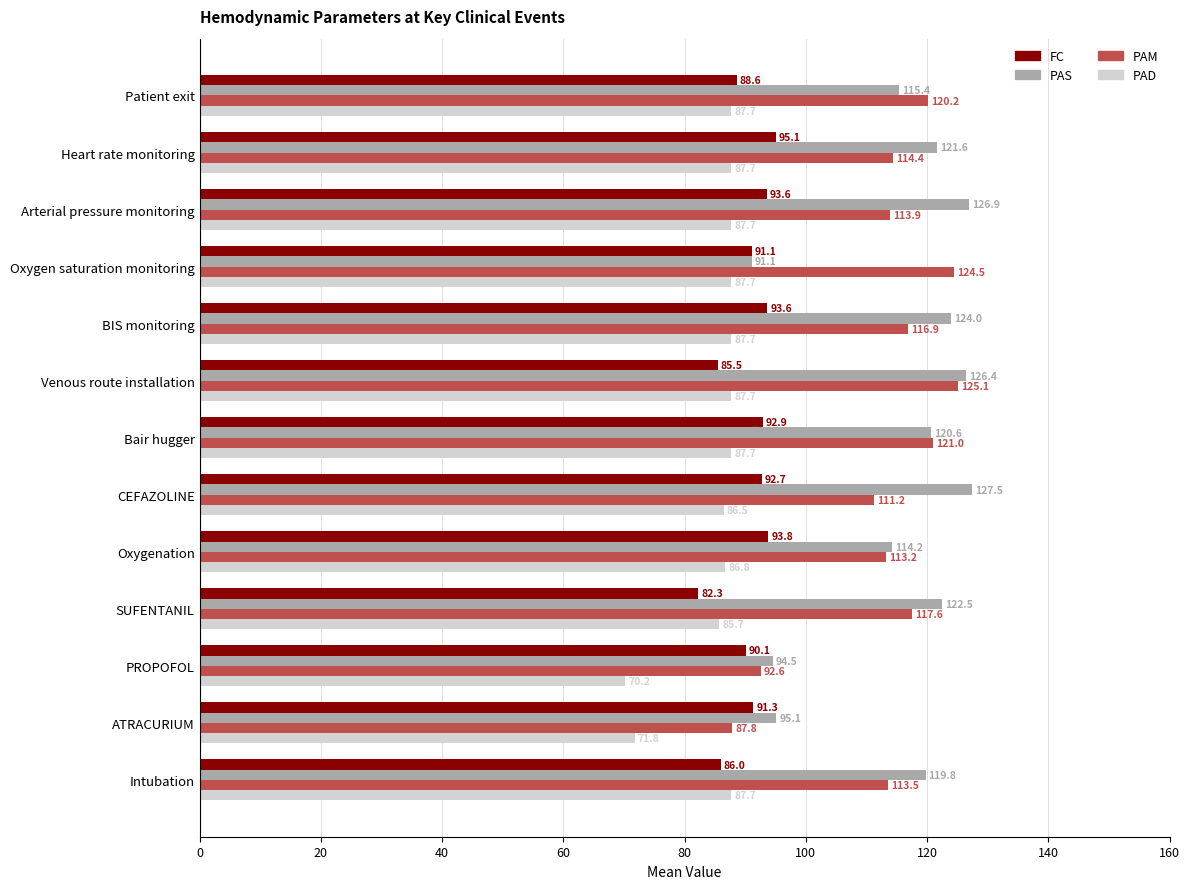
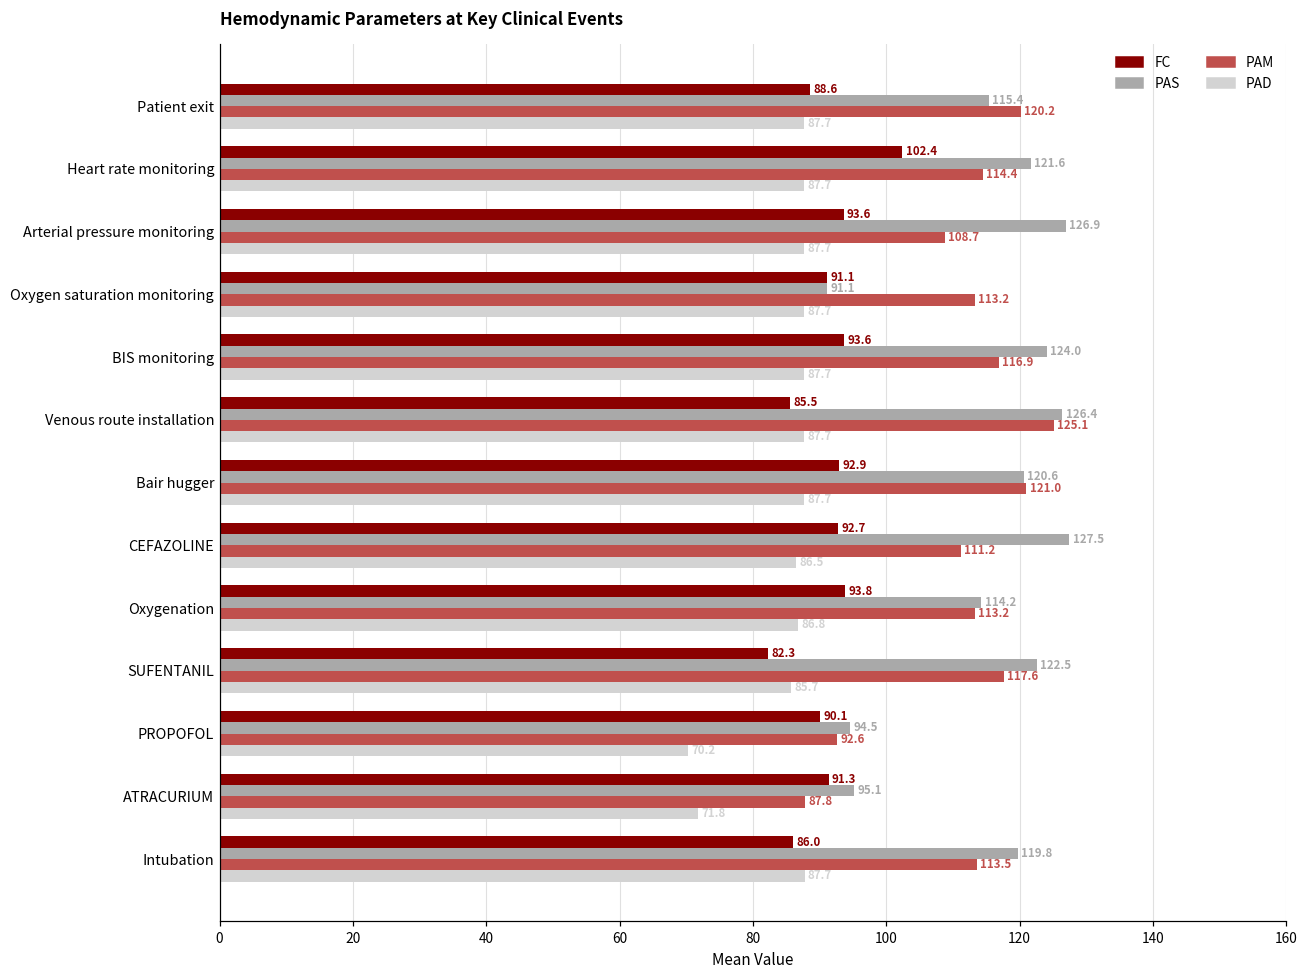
FC, Heart rate monitoring: 95.1 -> 102.4
PAM, Arterial pressure monitoring: 113.9 -> 108.7
PAM, Oxygen saturation monitoring: 124.5 -> 113.2
